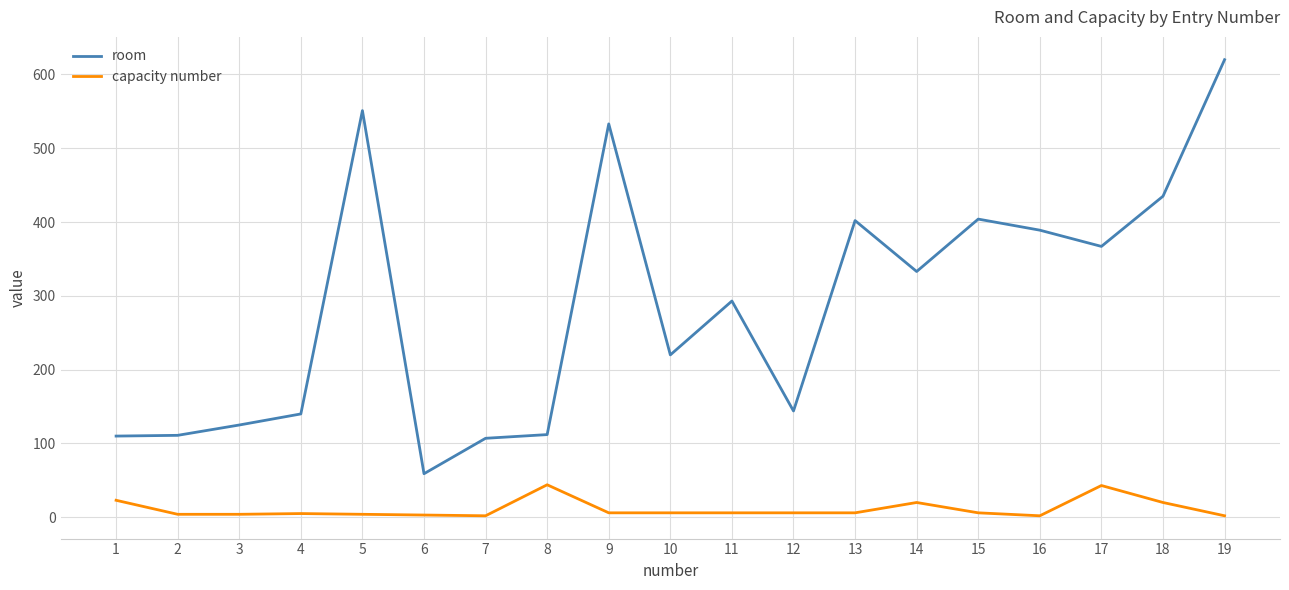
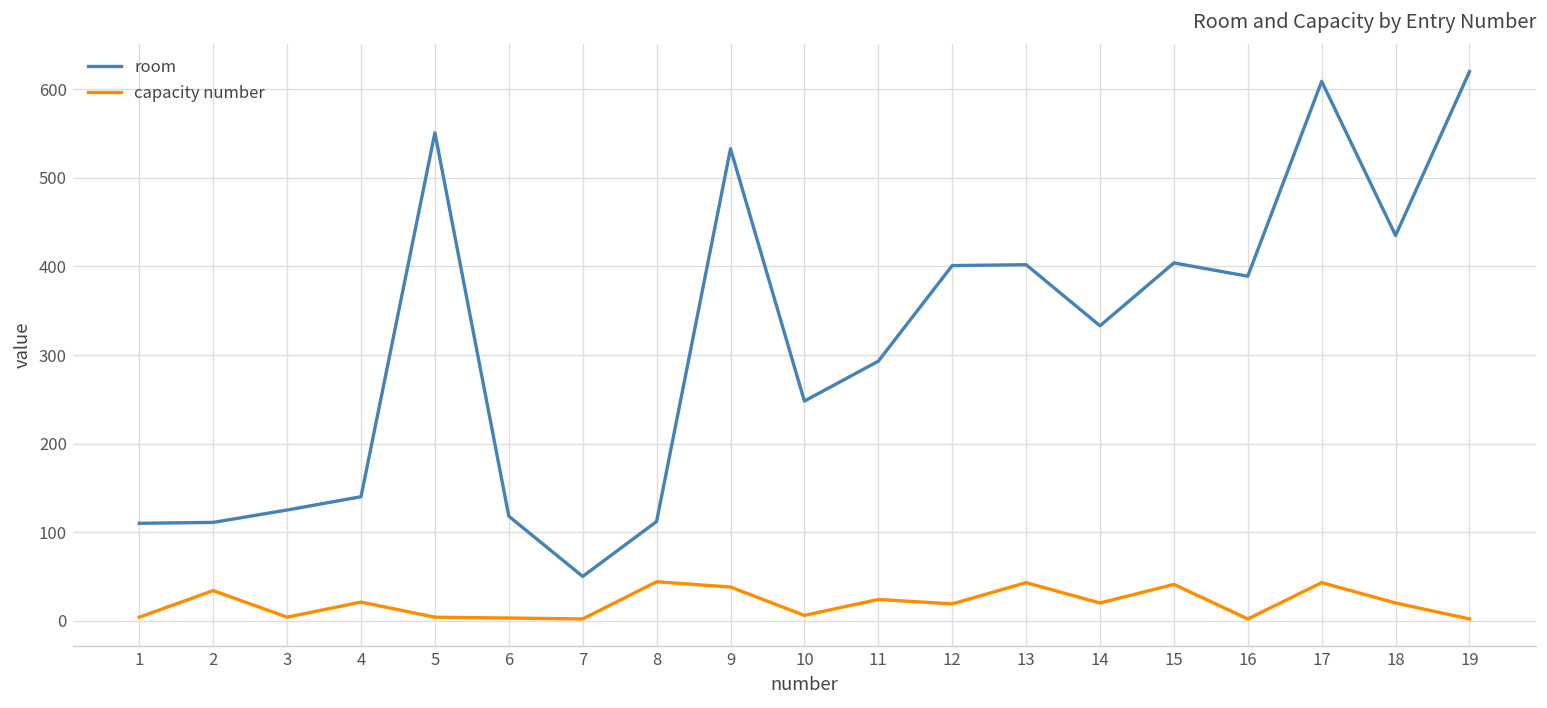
capacity number, 1: 20 -> 0
capacity number, 2: 0 -> 30
capacity number, 4: 10 -> 20
room, 6: 60 -> 120
room, 7: 110 -> 50
capacity number, 9: 10 -> 40
room, 10: 220 -> 250
capacity number, 11: 10 -> 20
room, 12: 140 -> 400
capacity number, 12: 10 -> 20
capacity number, 13: 10 -> 40
capacity number, 15: 10 -> 40
room, 17: 370 -> 610
